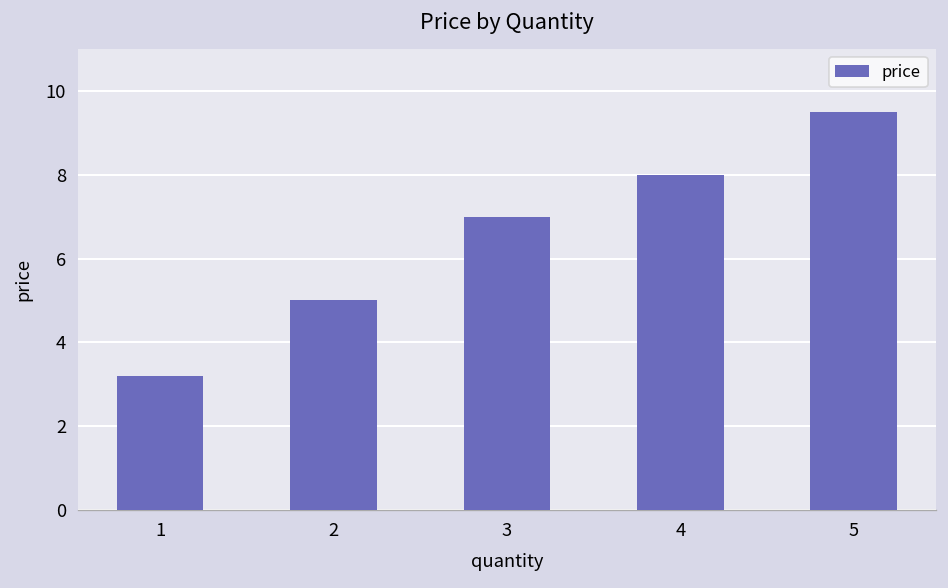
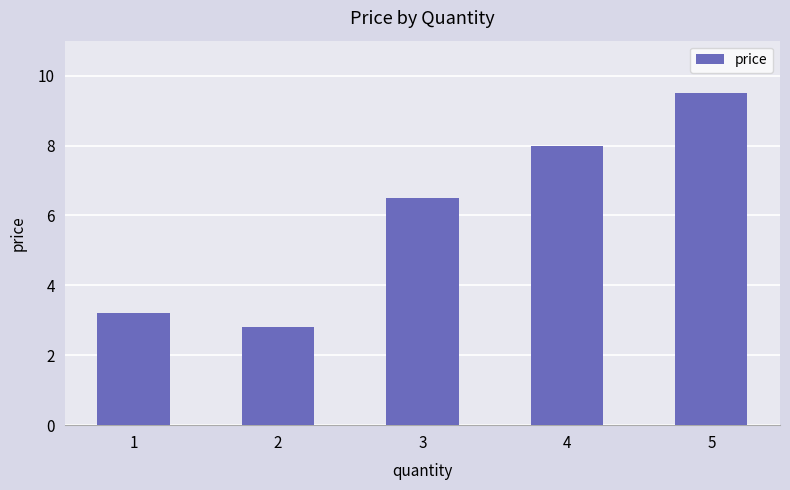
2: 5.0 -> 2.8
3: 7.0 -> 6.5
